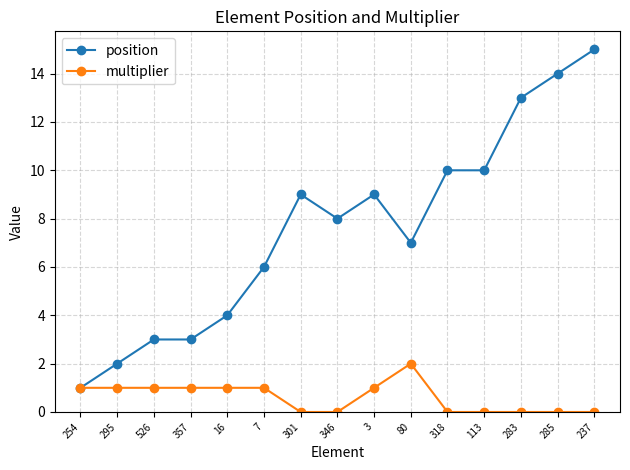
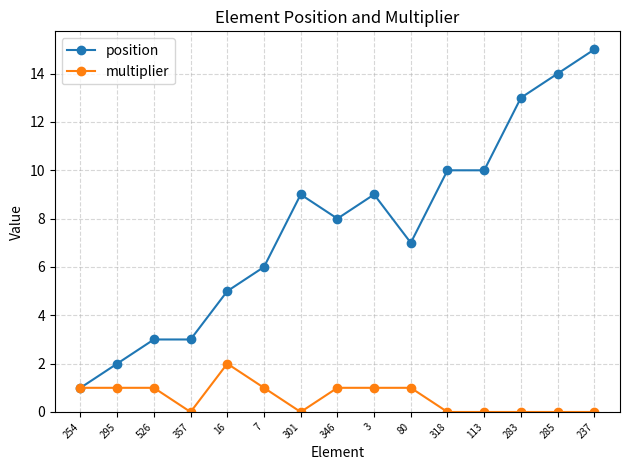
multiplier, 357: 1 -> 0
position, 16: 4 -> 5
multiplier, 16: 1 -> 2
multiplier, 346: 0 -> 1
multiplier, 80: 2 -> 1
